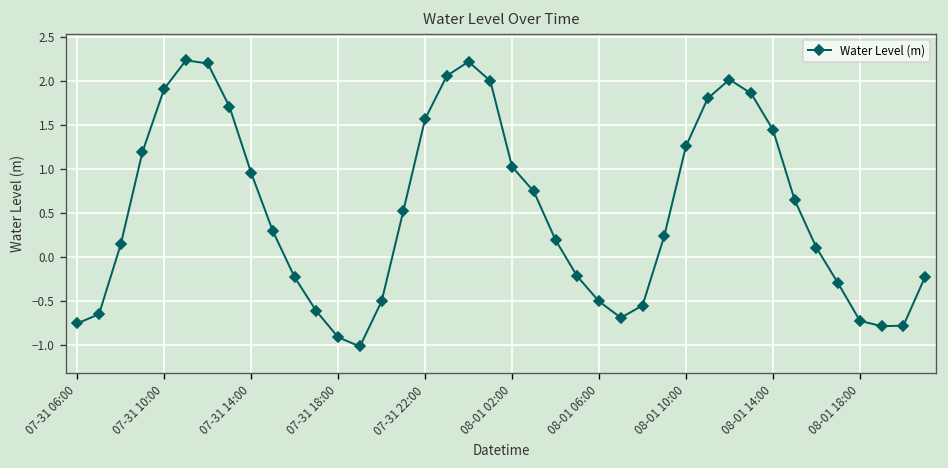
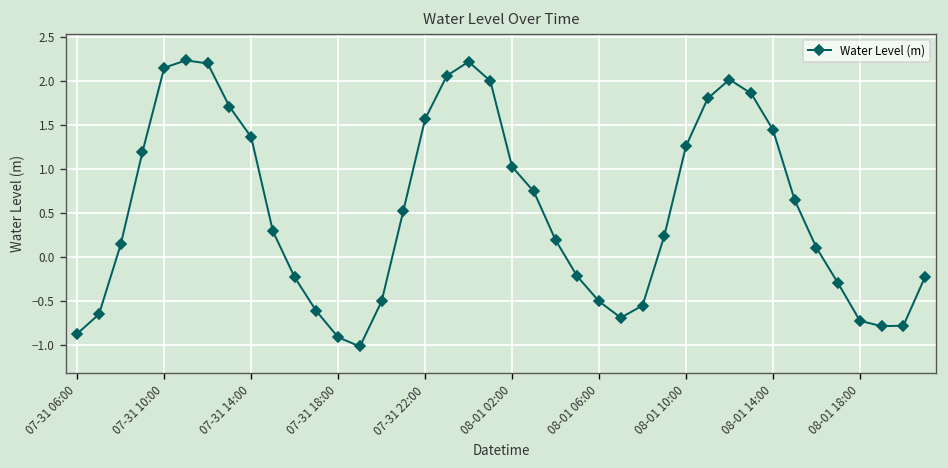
07-31 06:00: -0.8 -> -0.9
07-31 10:00: 1.9 -> 2.2
07-31 14:00: 1.0 -> 1.4
